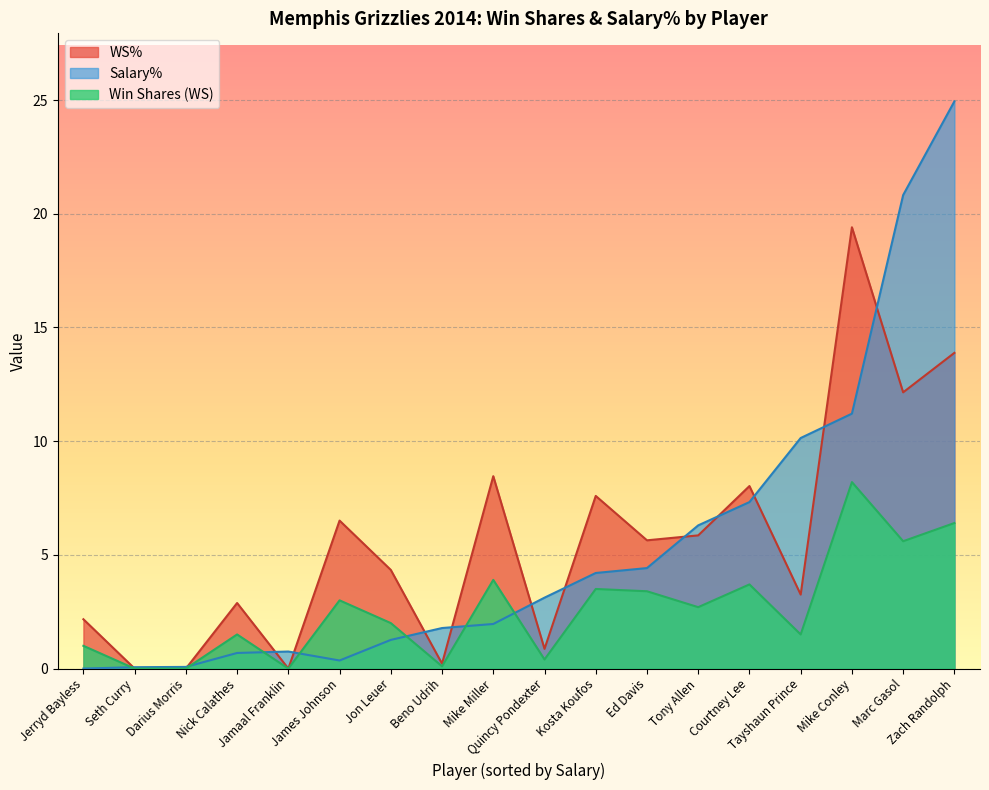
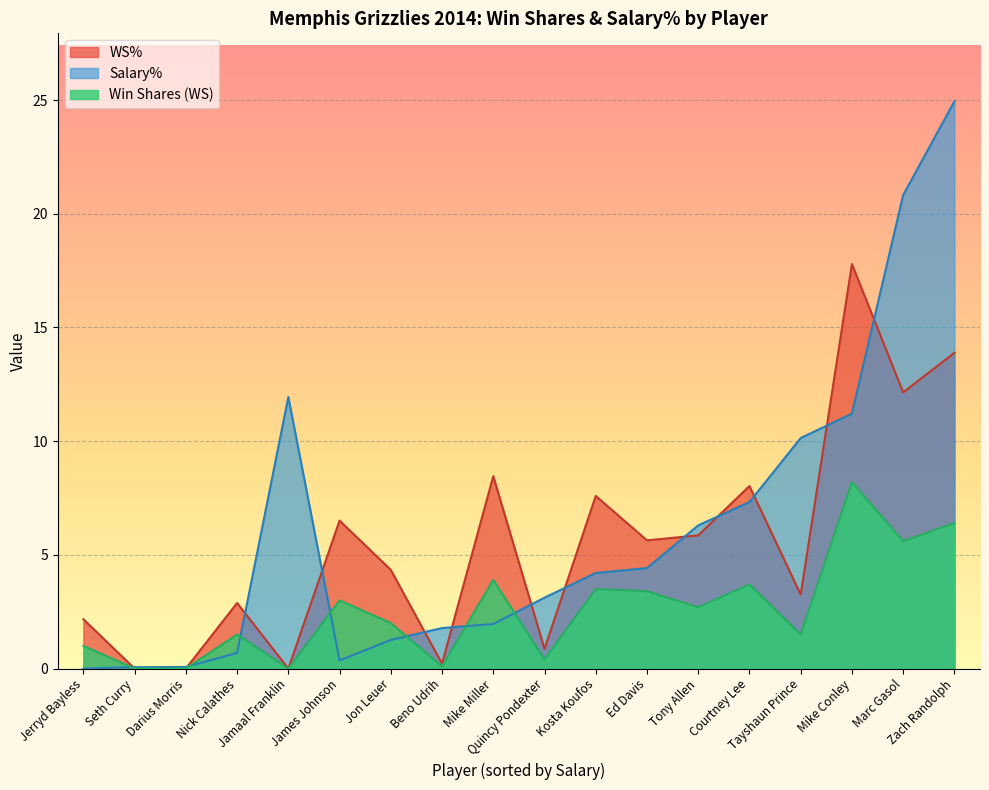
Salary%, Jamaal Franklin: 0.7 -> 11.9
WS%, Mike Conley: 19.4 -> 17.8
